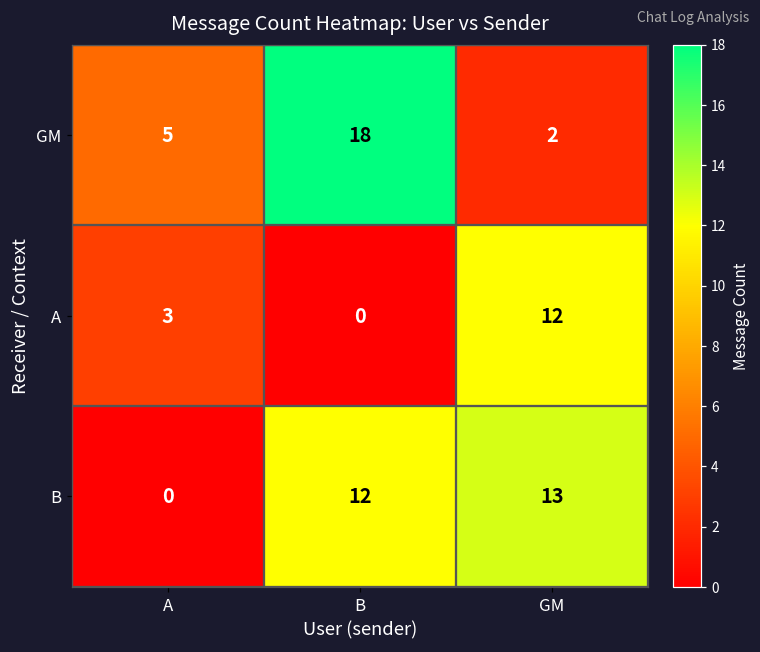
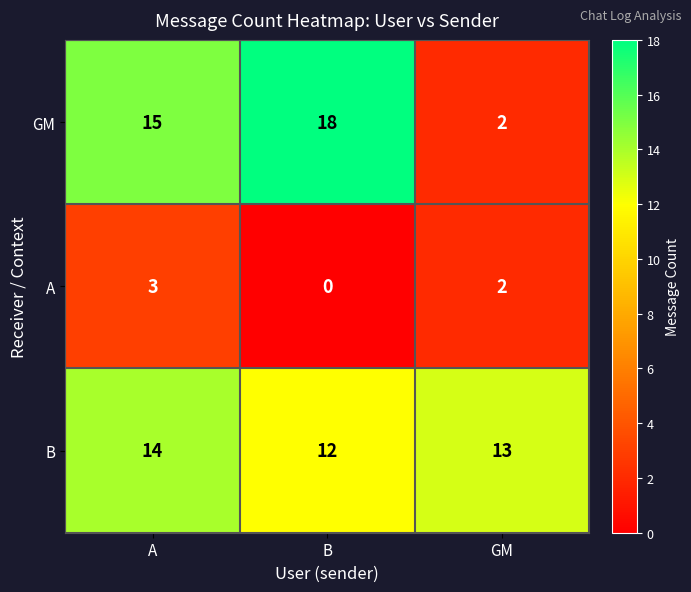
GM, A: 5 -> 15
A, GM: 12 -> 2
B, A: 0 -> 14
